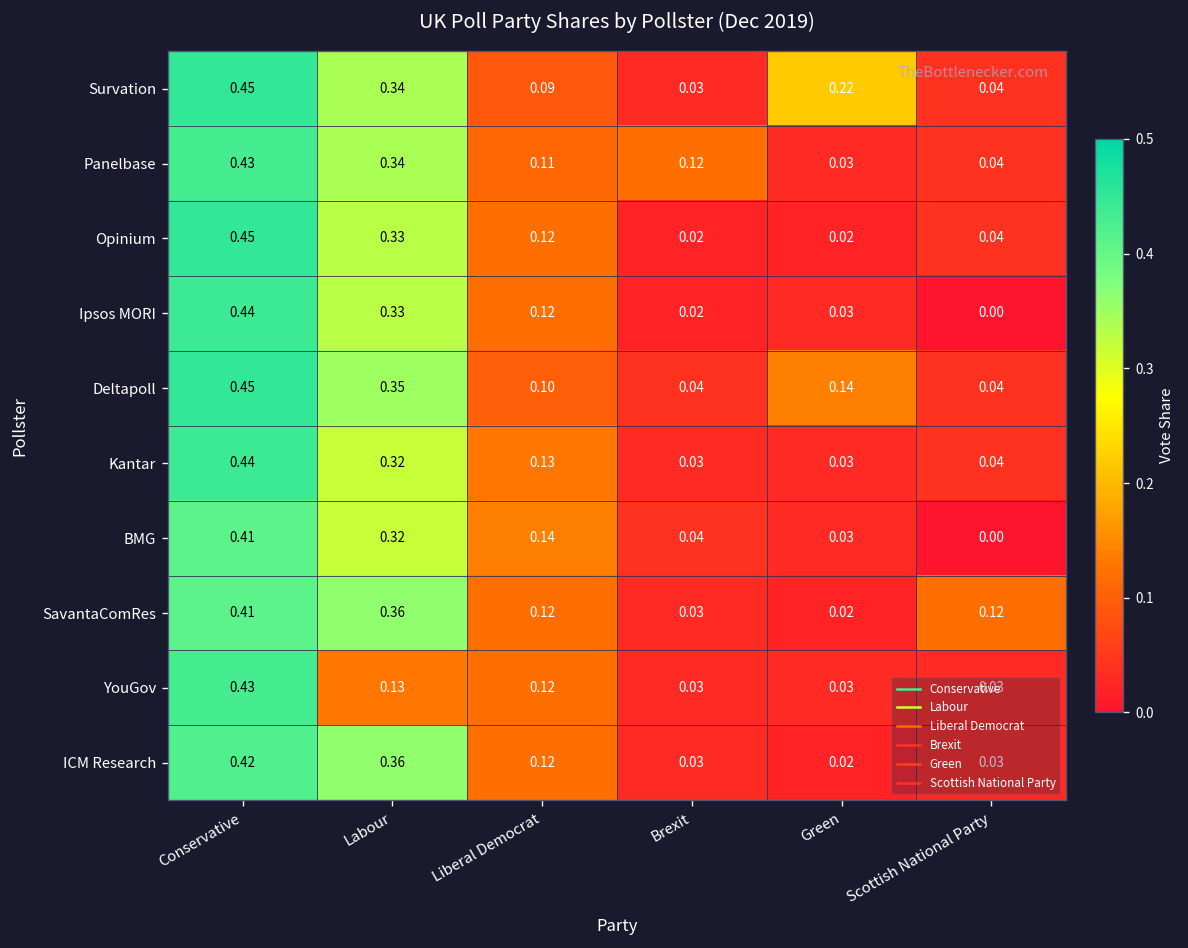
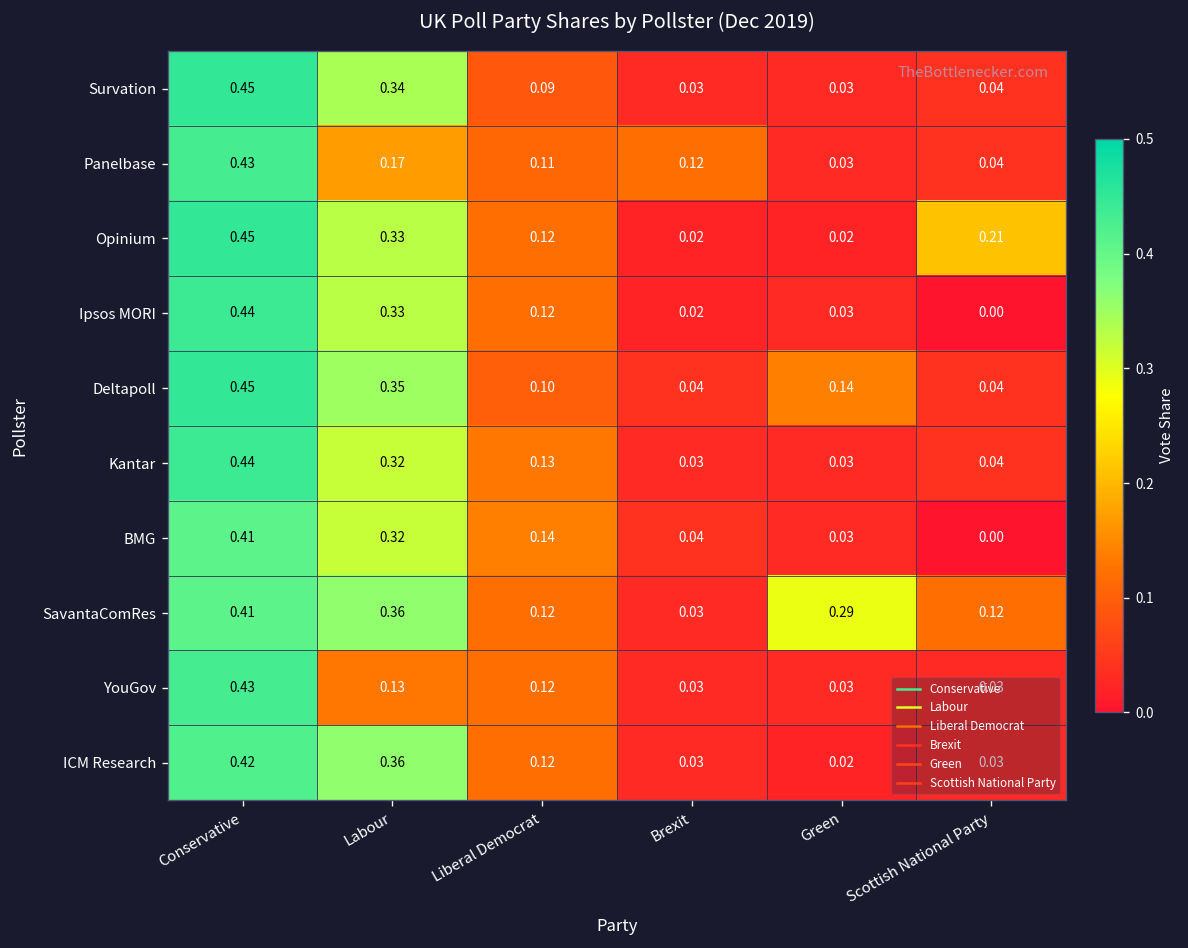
Survation, Green: 0.22 -> 0.03
Panelbase, Labour: 0.34 -> 0.17
Opinium, Scottish National Party: 0.04 -> 0.21
SavantaComRes, Green: 0.02 -> 0.29
